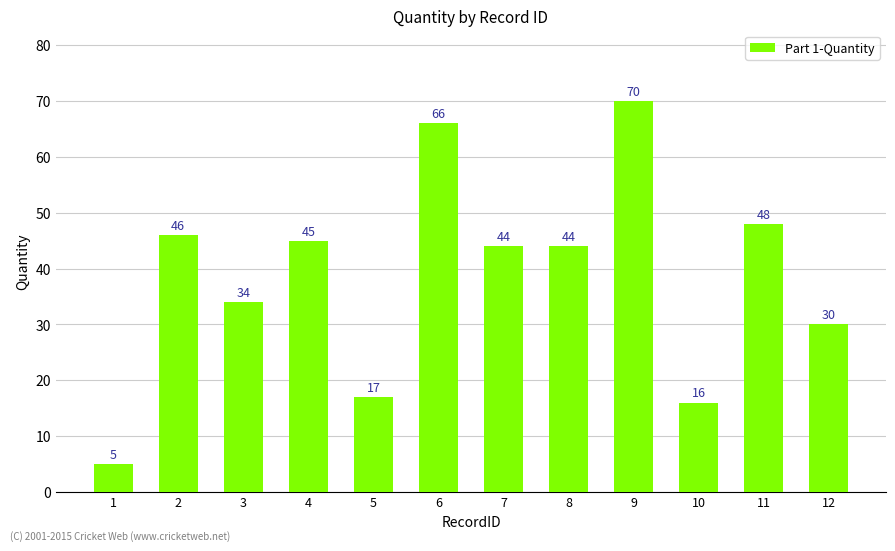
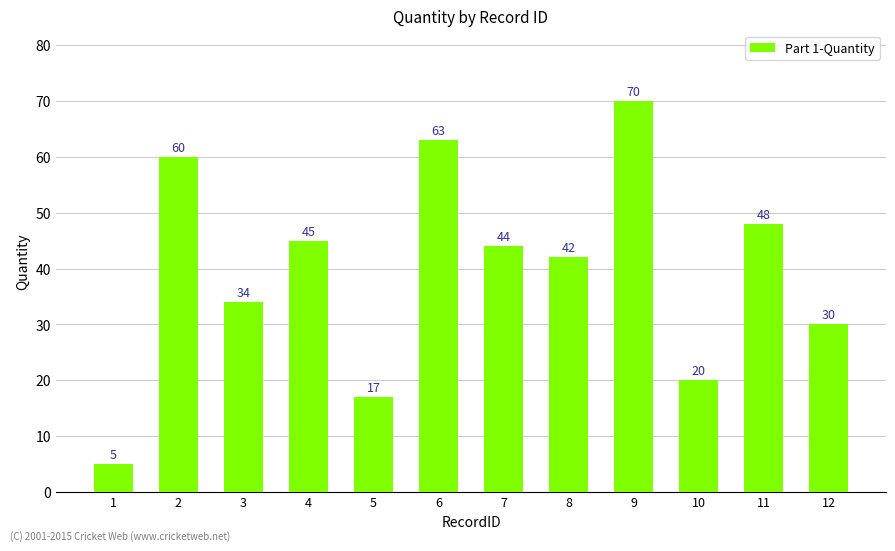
2: 46 -> 60
6: 66 -> 63
8: 44 -> 42
10: 16 -> 20
